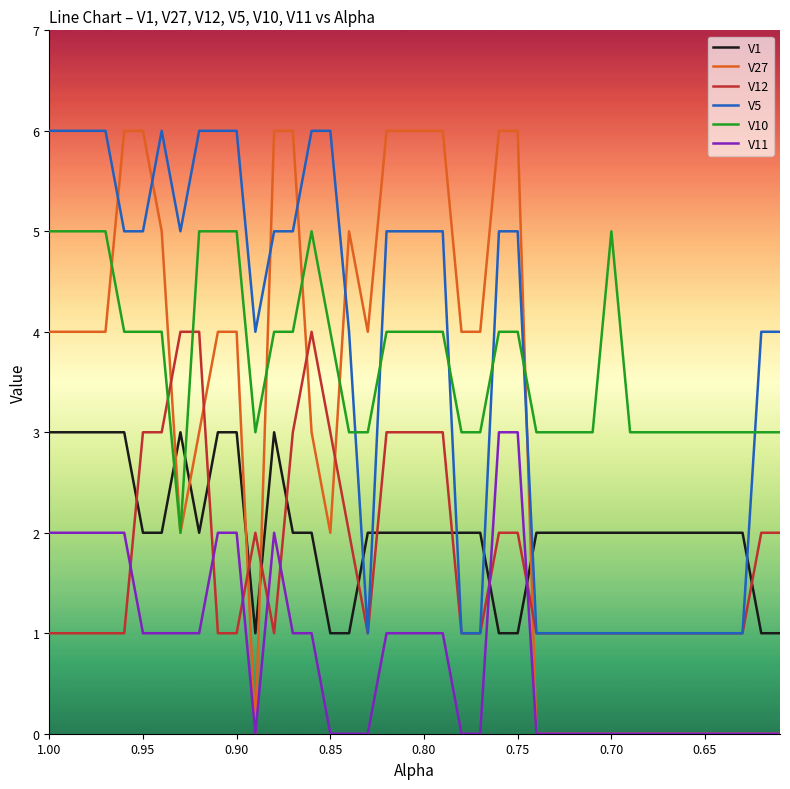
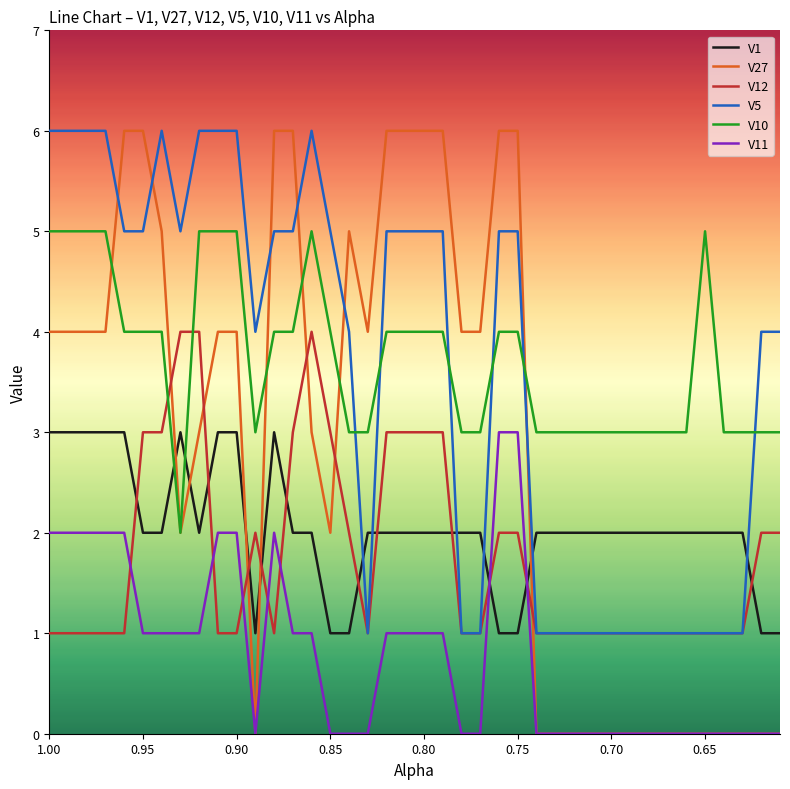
V5, 0.85: 6 -> 5
V10, 0.70: 5 -> 3
V10, 0.65: 3 -> 5
